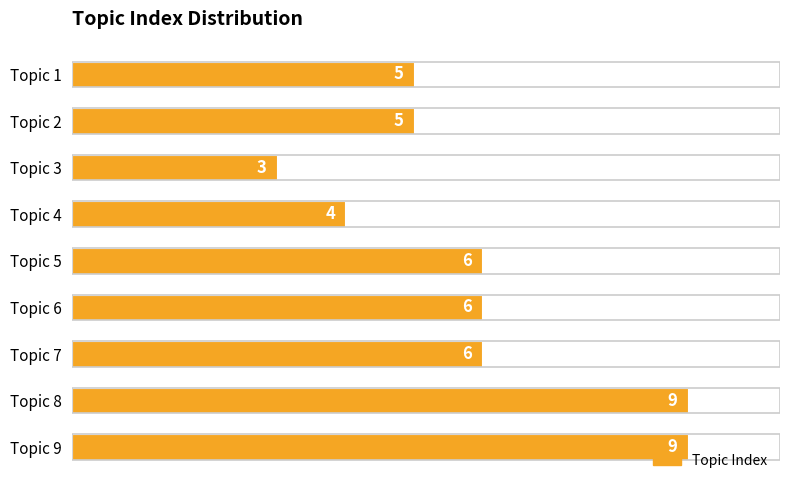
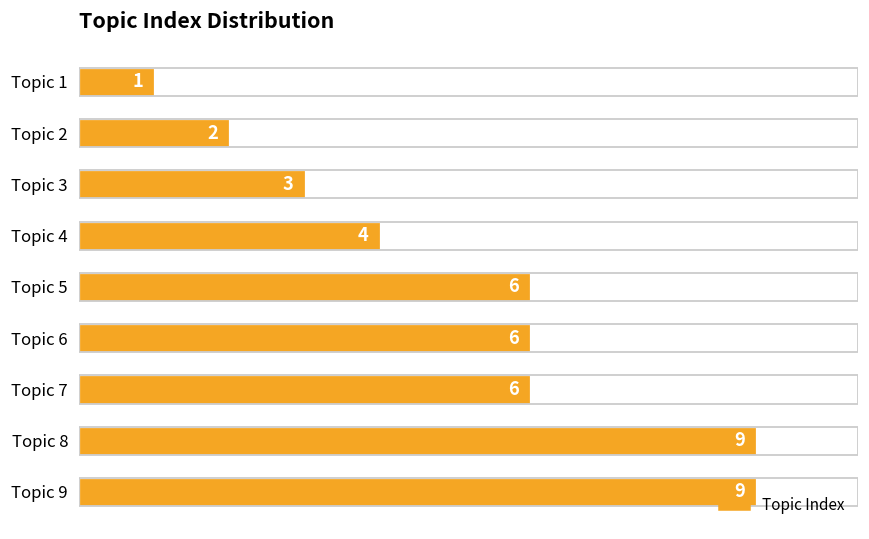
Topic 1: 5 -> 1
Topic 2: 5 -> 2
